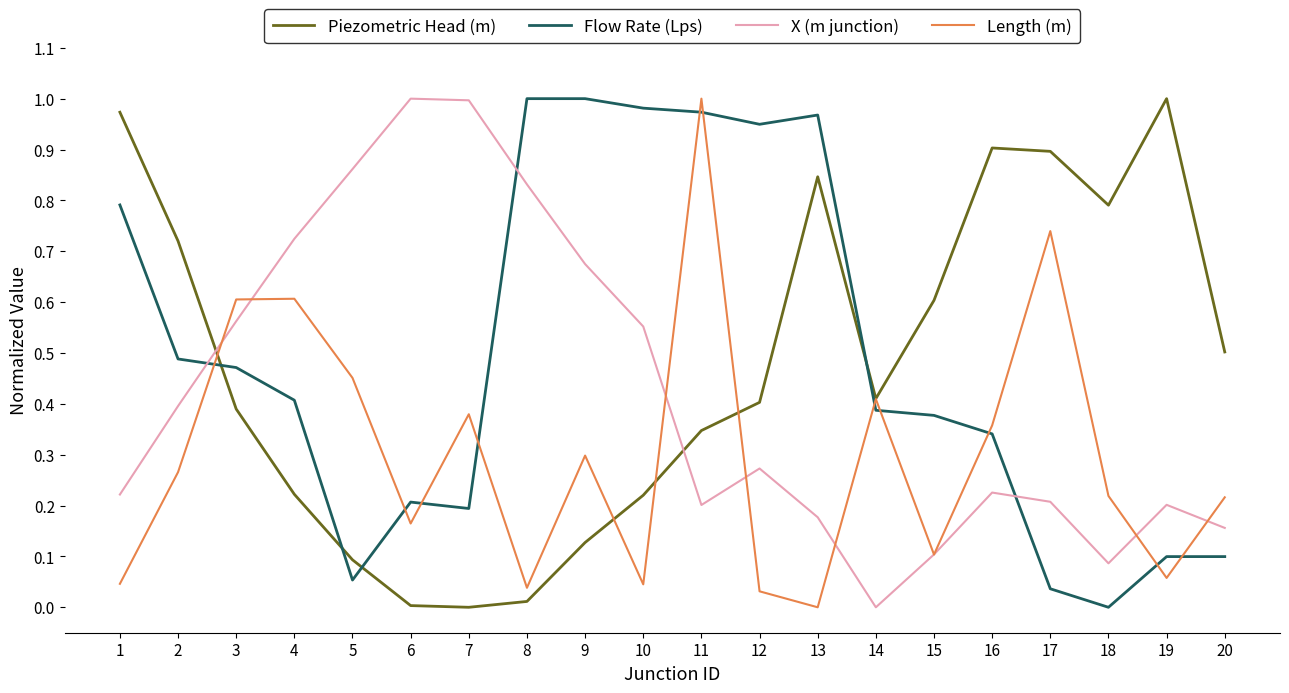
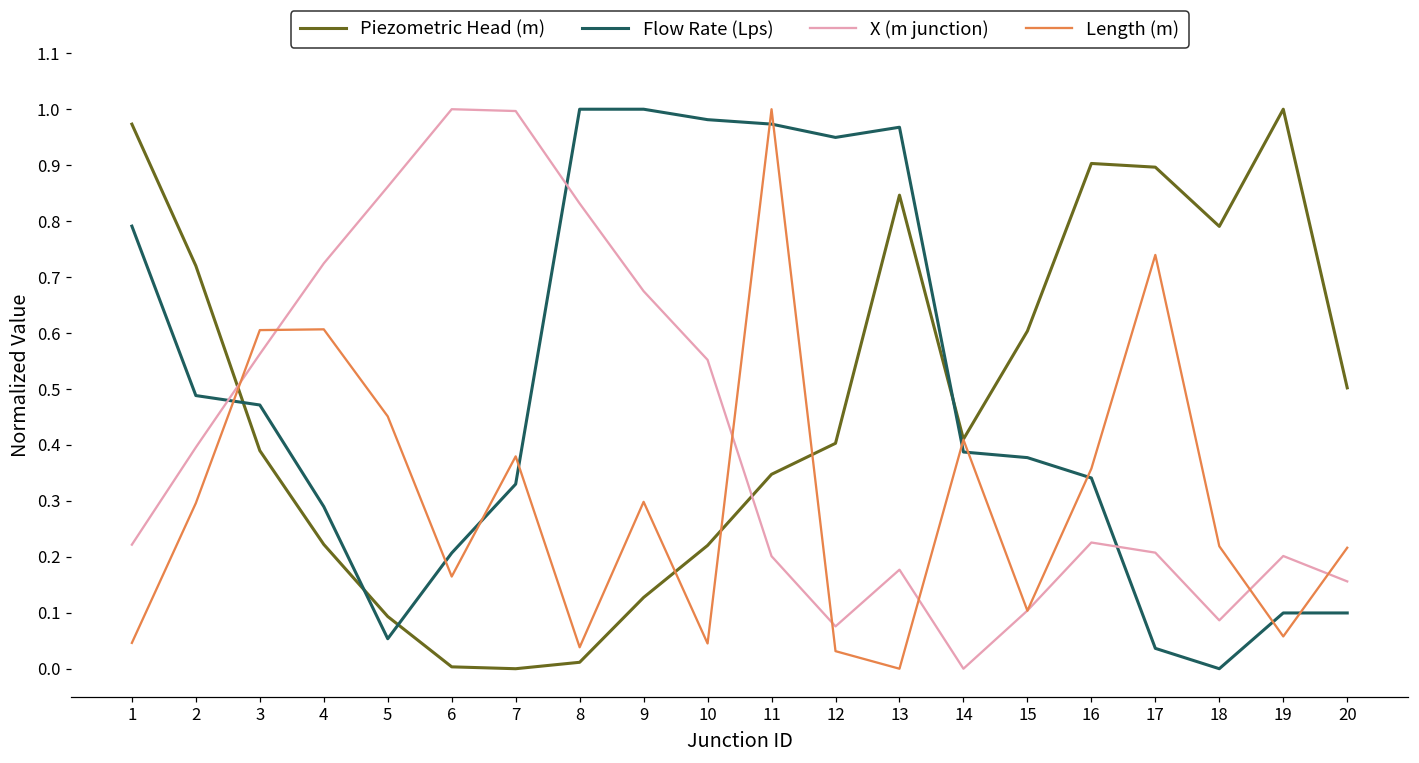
Length (m), 2: 0.27 -> 0.30
Flow Rate (Lps), 4: 0.41 -> 0.29
Flow Rate (Lps), 7: 0.19 -> 0.33
X (m junction), 12: 0.27 -> 0.08
